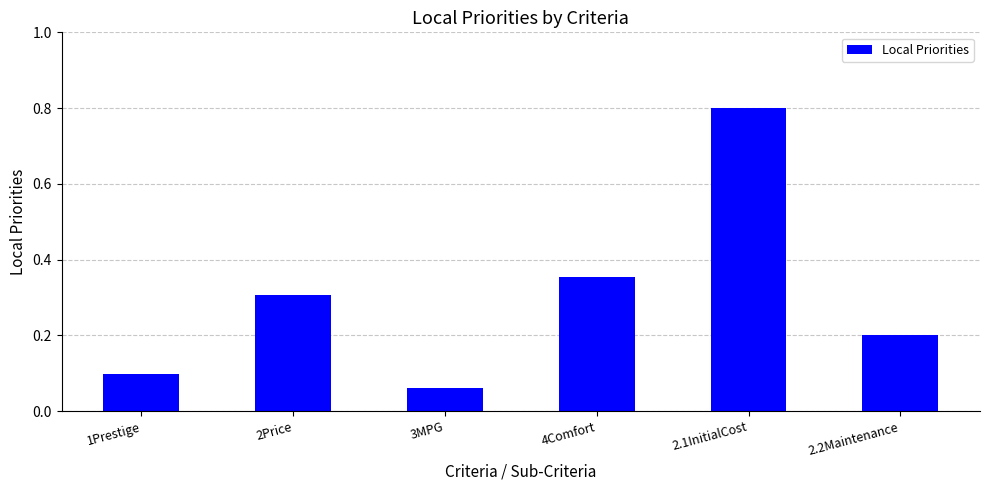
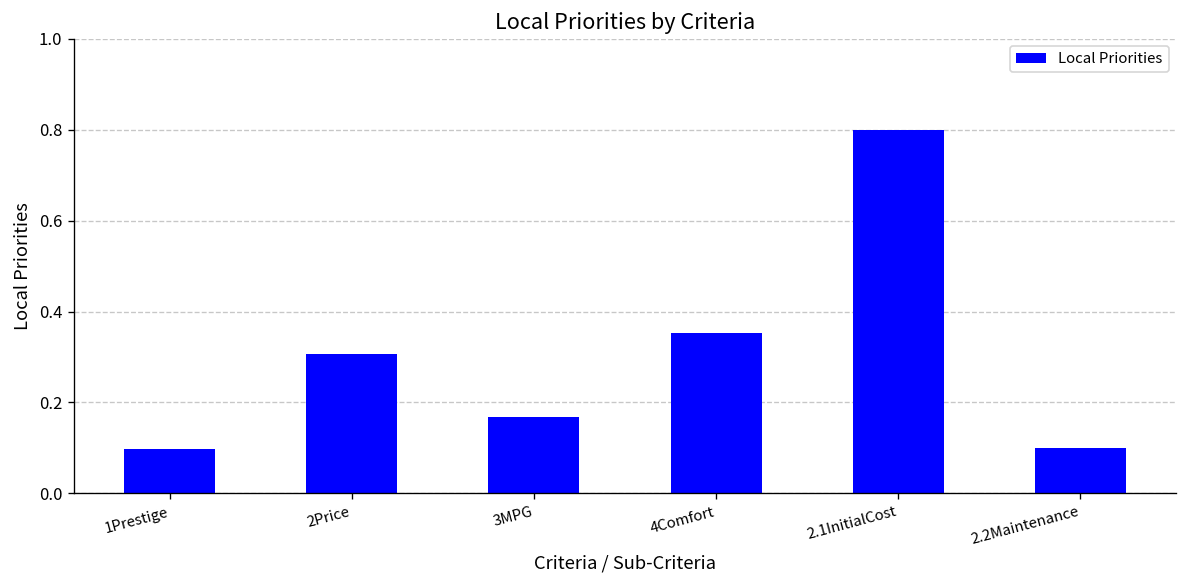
3MPG: 0.06 -> 0.17
2.2Maintenance: 0.2 -> 0.1
